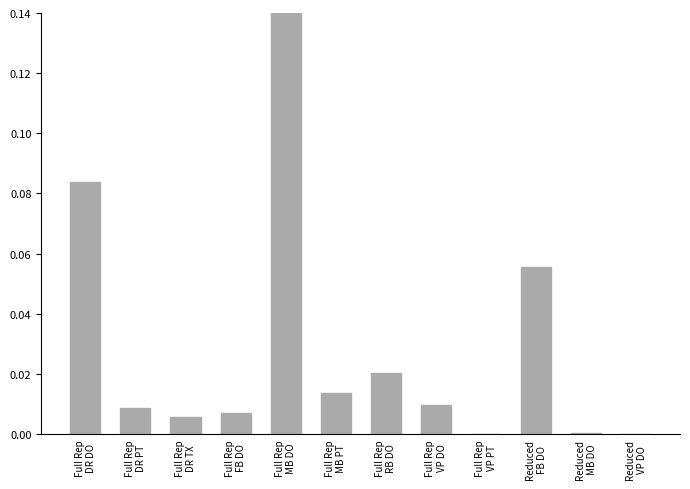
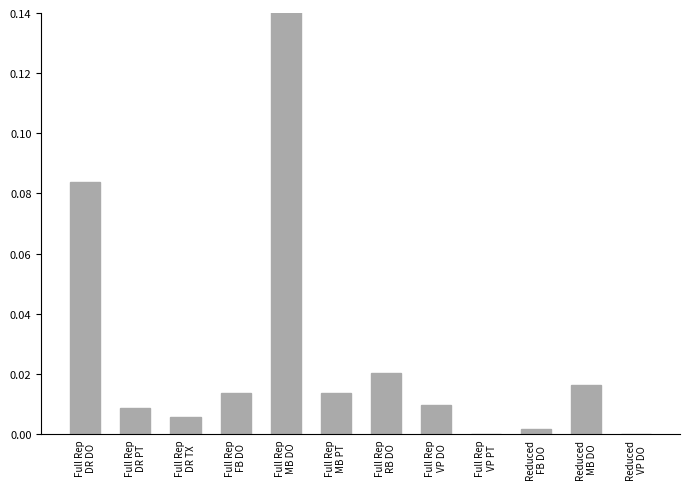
Full Rep FB DO: 0.007 -> 0.014
Reduced FB DO: 0.056 -> 0.002
Reduced MB DO: 0.000 -> 0.016
